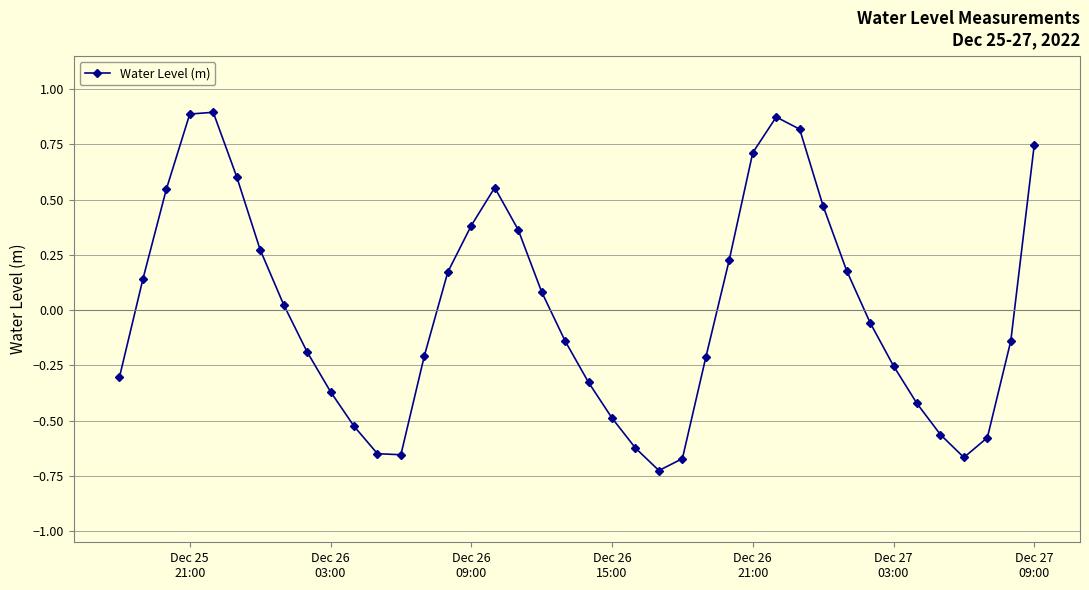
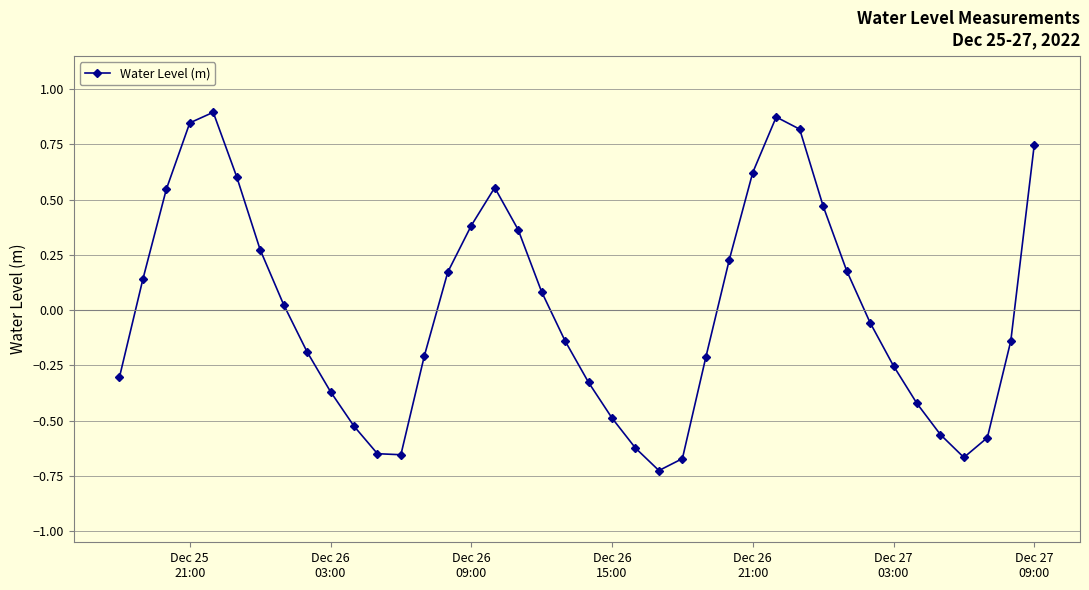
Dec 25 21:00: 0.89 -> 0.85
Dec 26 21:00: 0.71 -> 0.62
